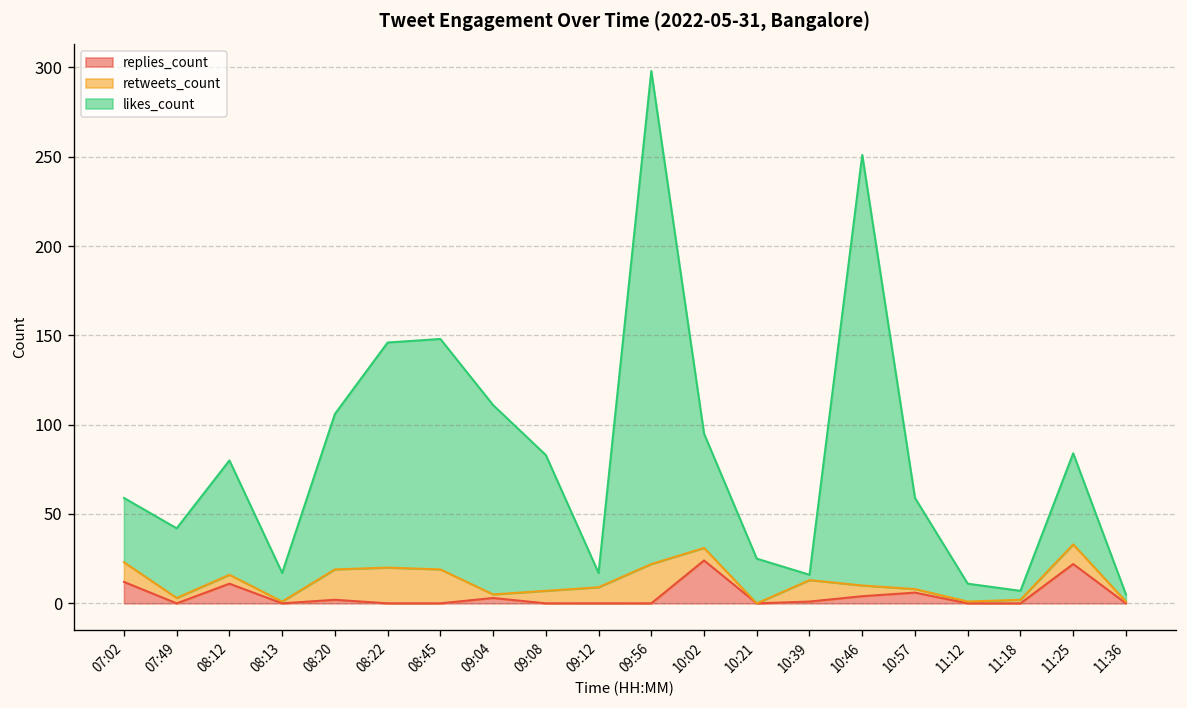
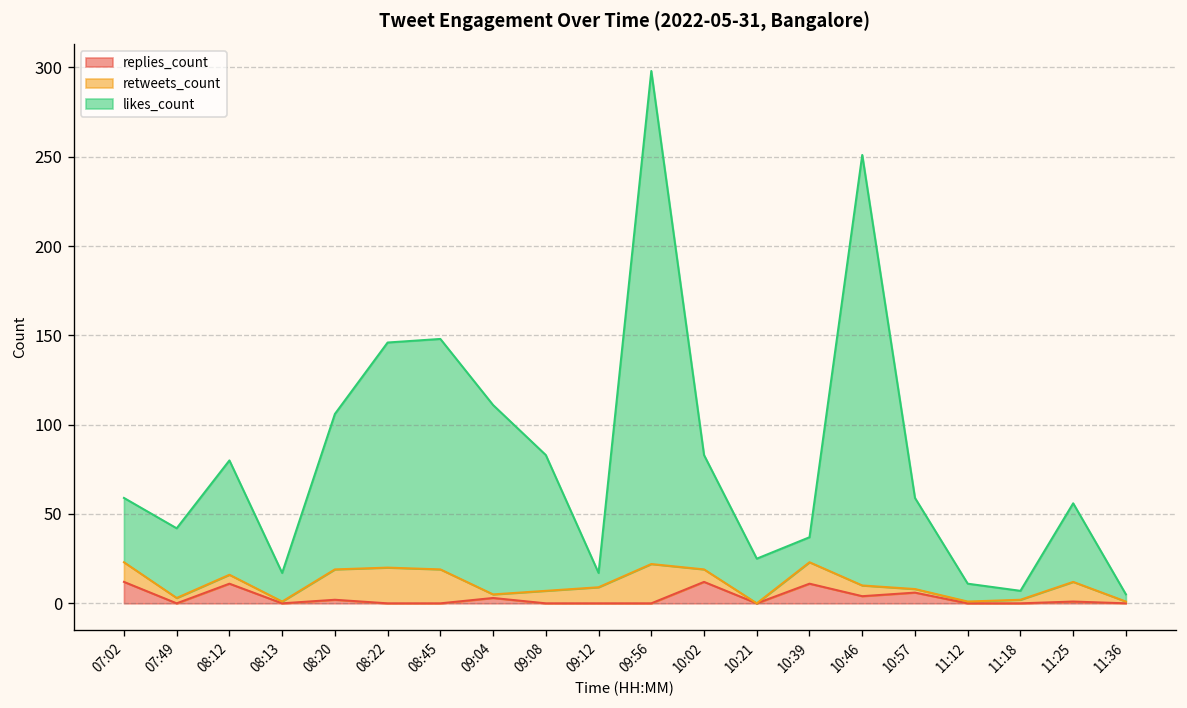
replies_count, 10:02: 24 -> 12
replies_count, 10:39: 1 -> 11
likes_count, 10:39: 3 -> 14
replies_count, 11:25: 22 -> 1
likes_count, 11:25: 51 -> 44
